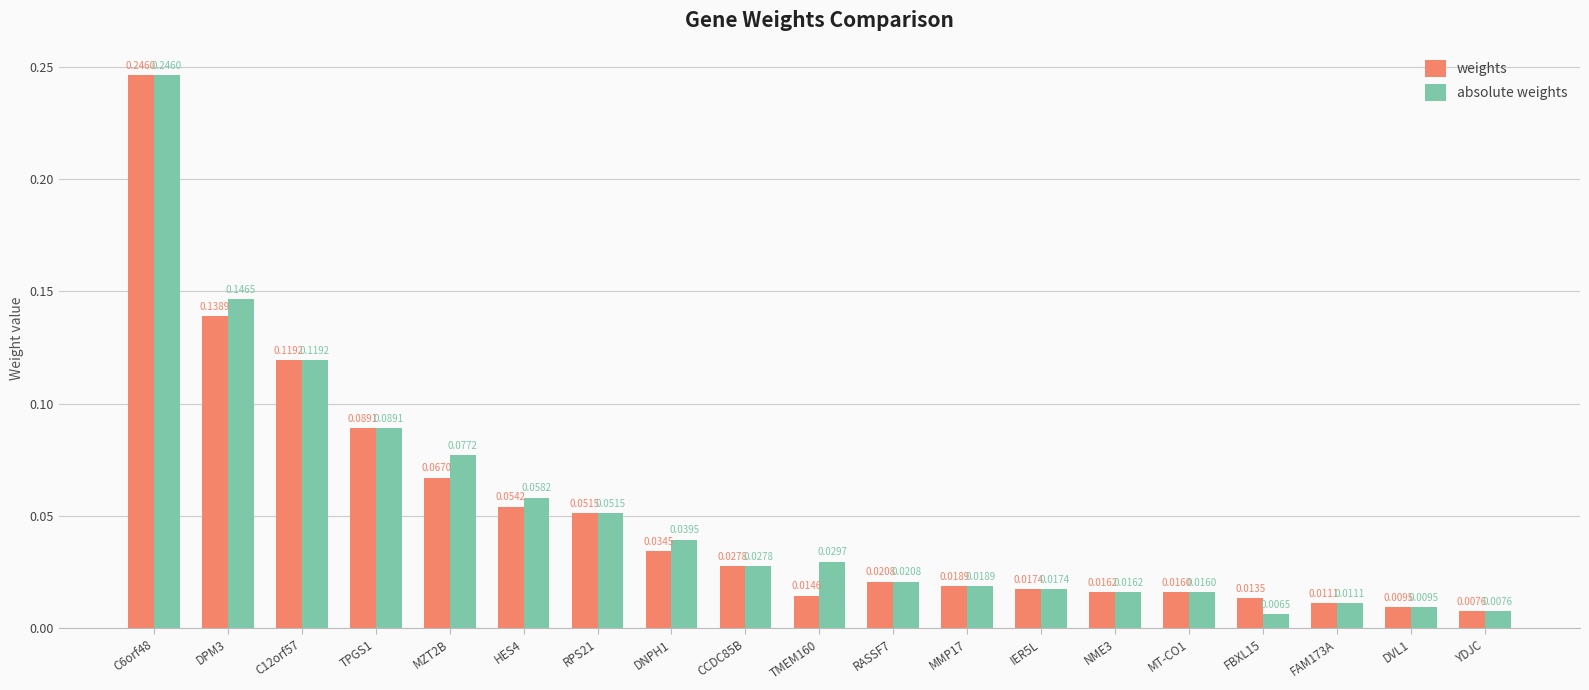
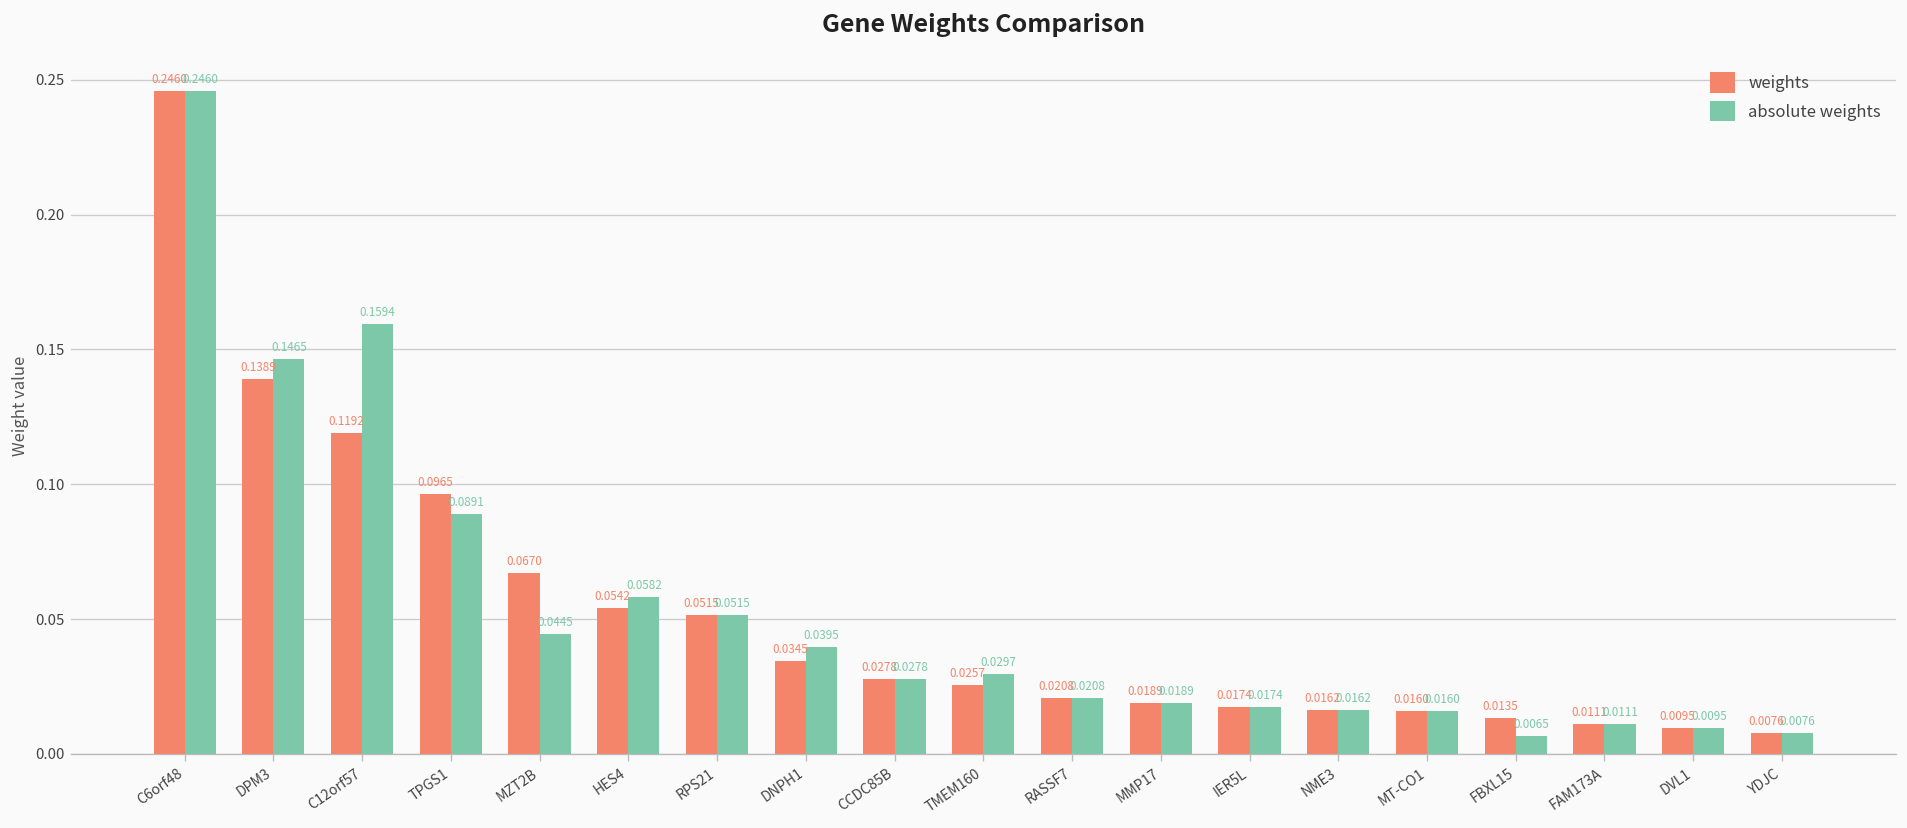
absolute weights, C12orf57: 0.1192 -> 0.1594
weights, TPGS1: 0.0891 -> 0.0965
absolute weights, MZT2B: 0.0772 -> 0.0445
weights, TMEM160: 0.0146 -> 0.0257
